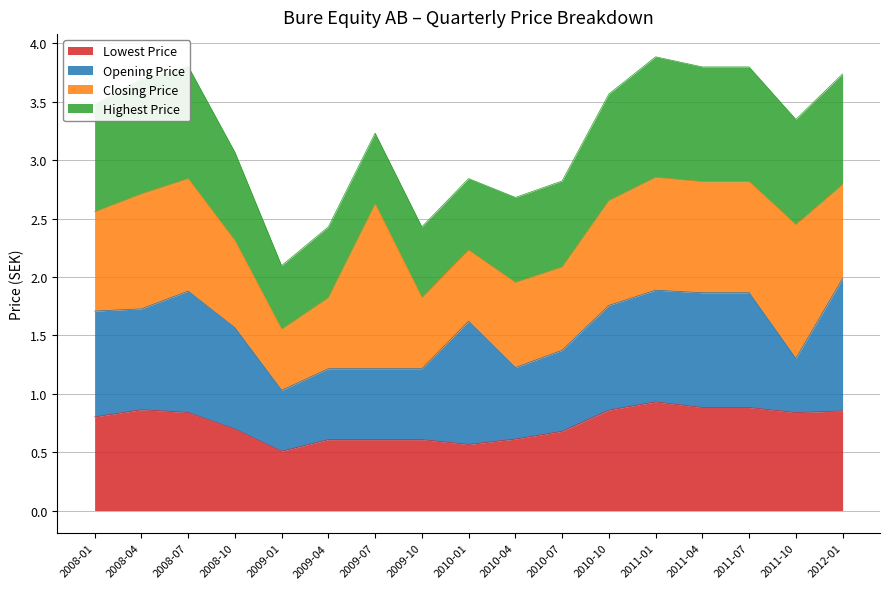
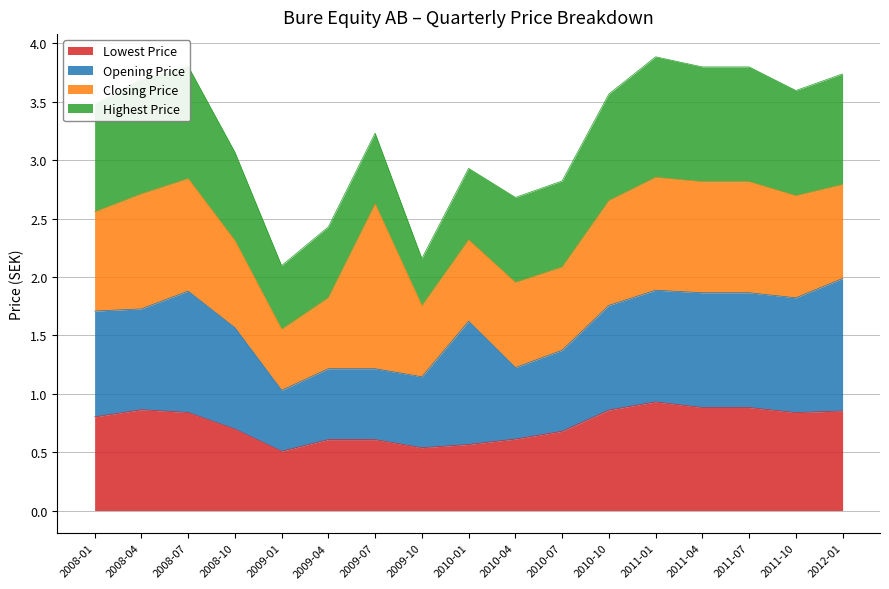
Lowest Price, 2009-10: 0.61 -> 0.54
Highest Price, 2009-10: 0.61 -> 0.41
Closing Price, 2010-01: 0.61 -> 0.70
Opening Price, 2011-10: 0.46 -> 0.98
Closing Price, 2011-10: 1.15 -> 0.87
